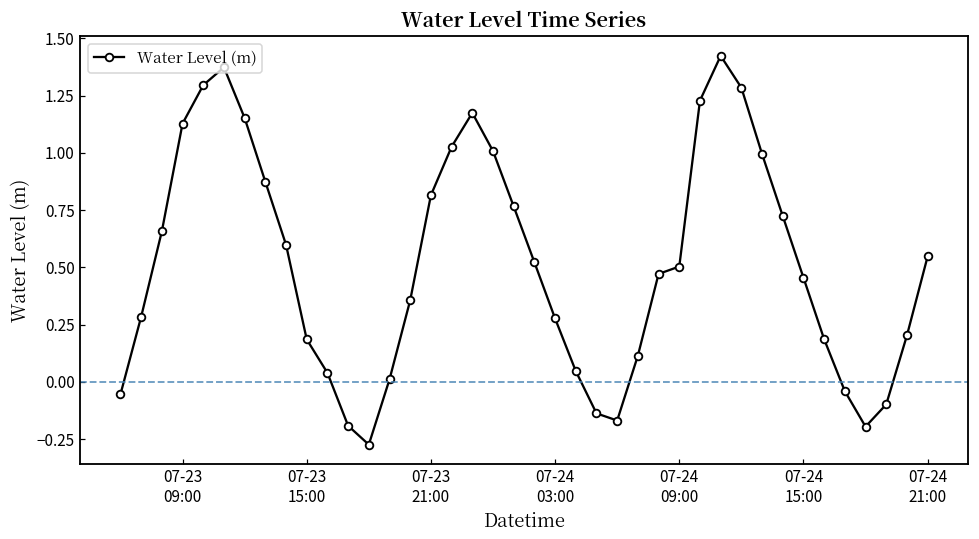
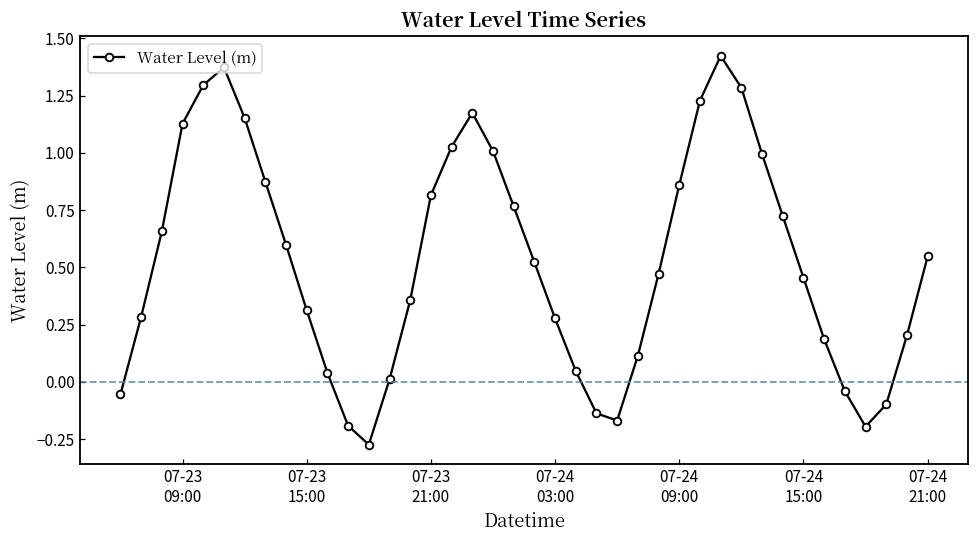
07-23 15:00: 0.19 -> 0.31
07-24 09:00: 0.50 -> 0.86
